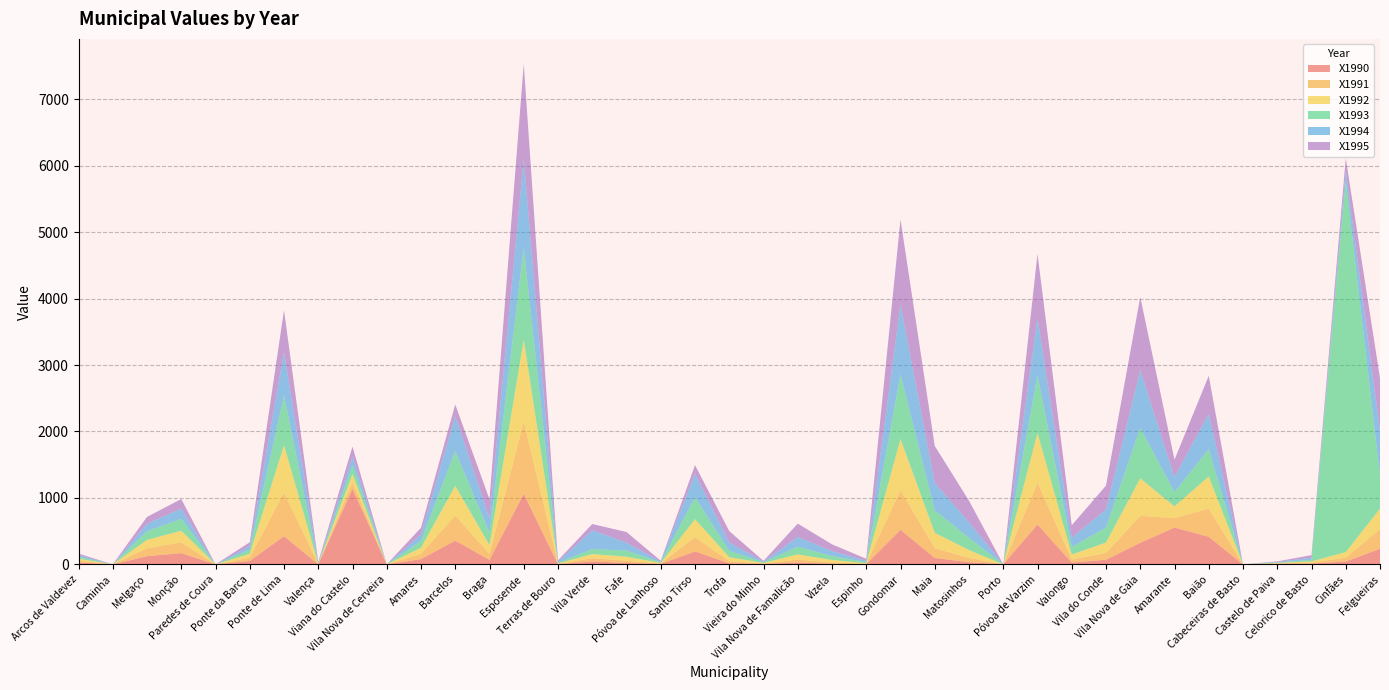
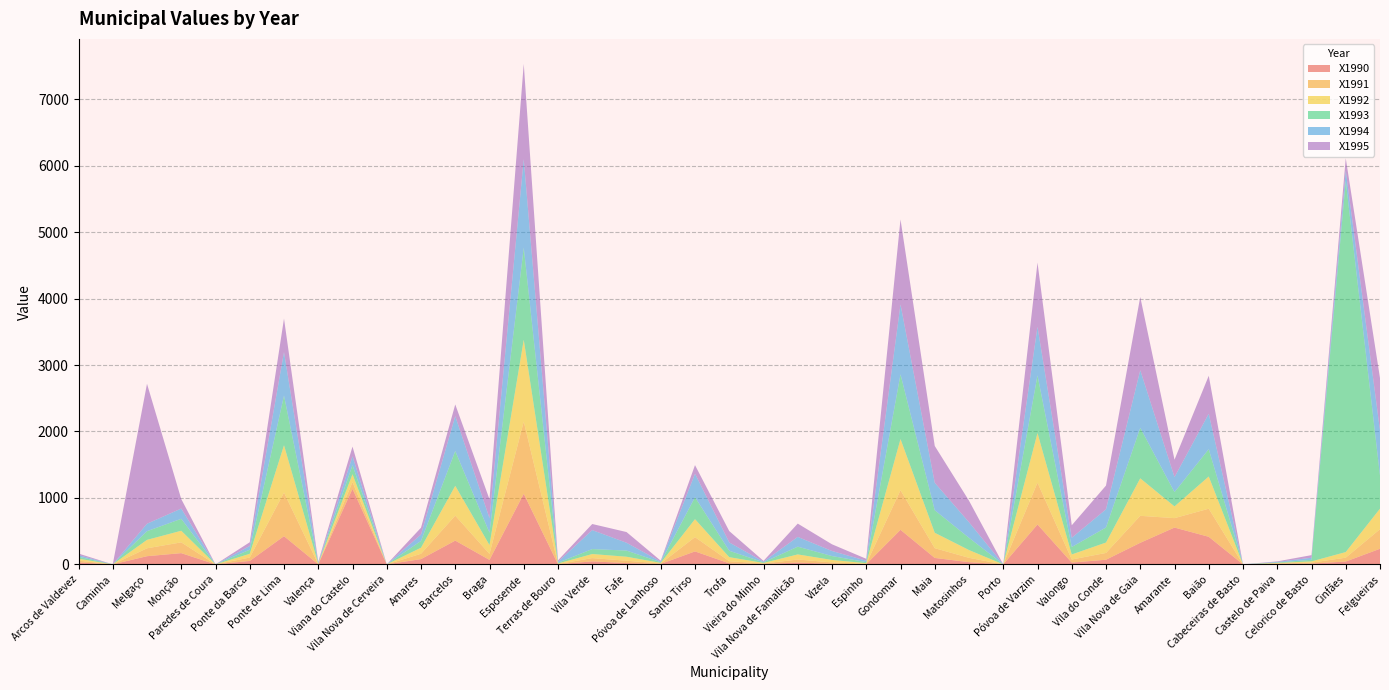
X1995, Melgaço: 100 -> 2100
X1995, Ponte de Lima: 600 -> 500
X1994, Póvoa de Varzim: 900 -> 700
